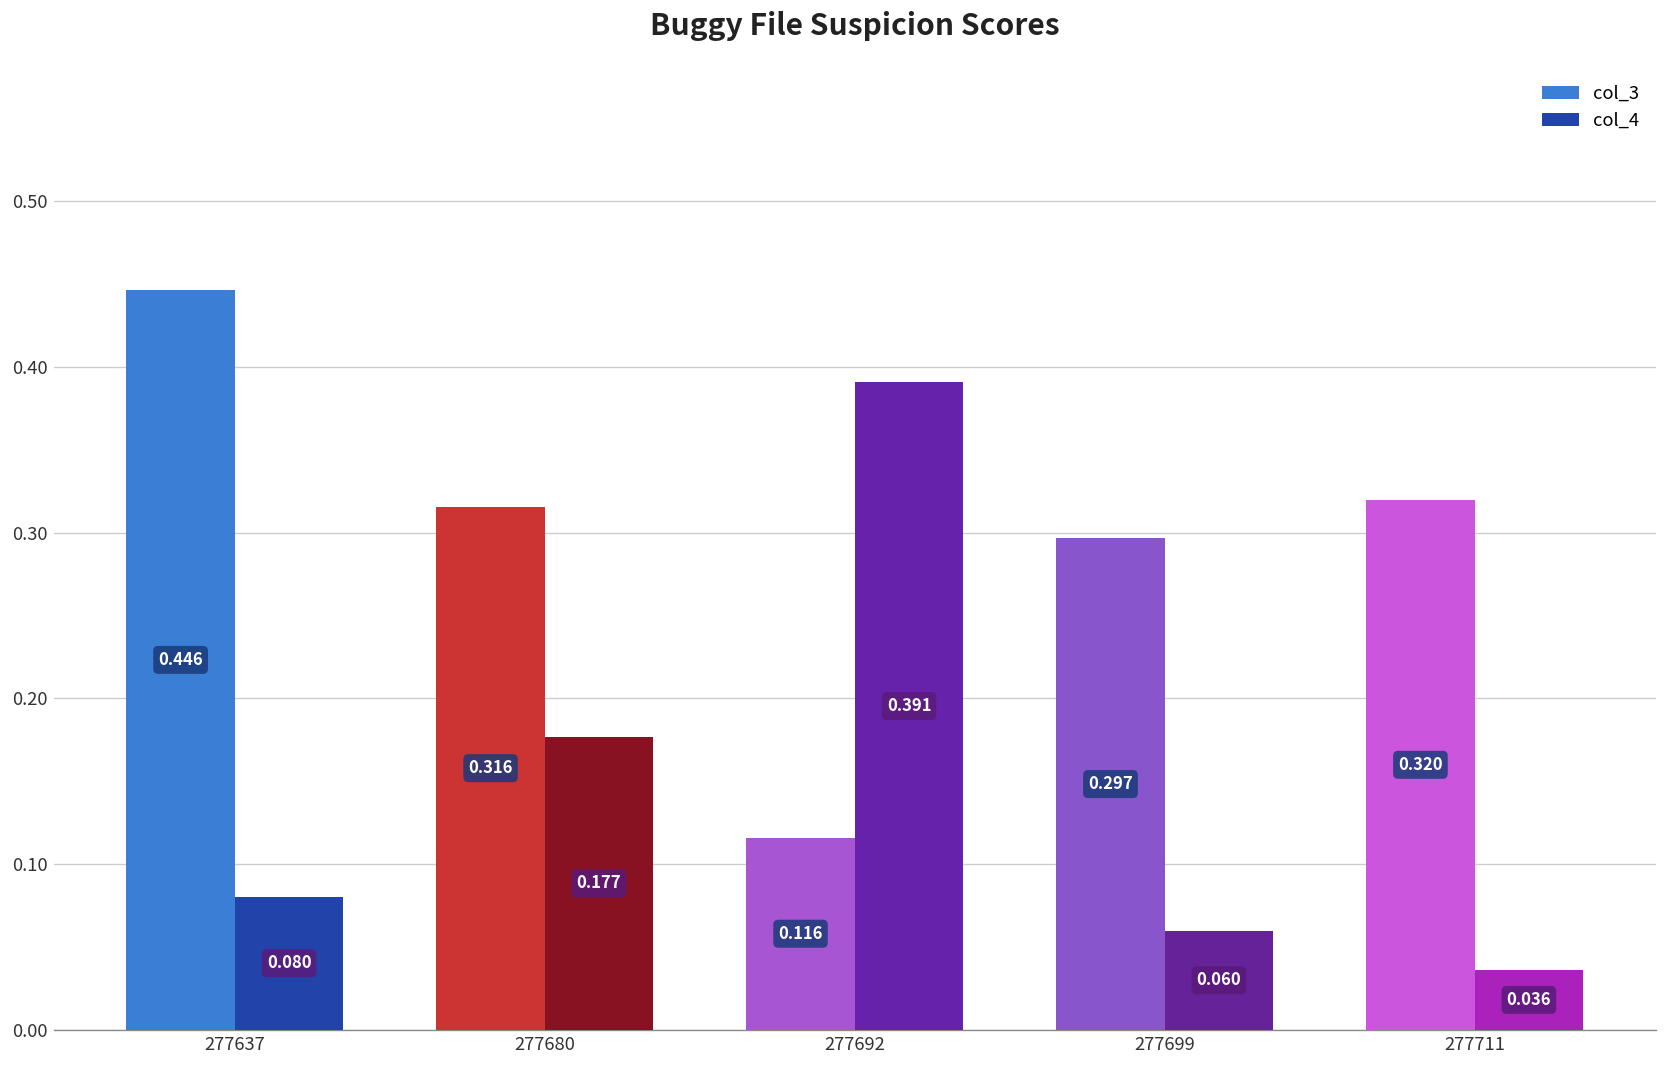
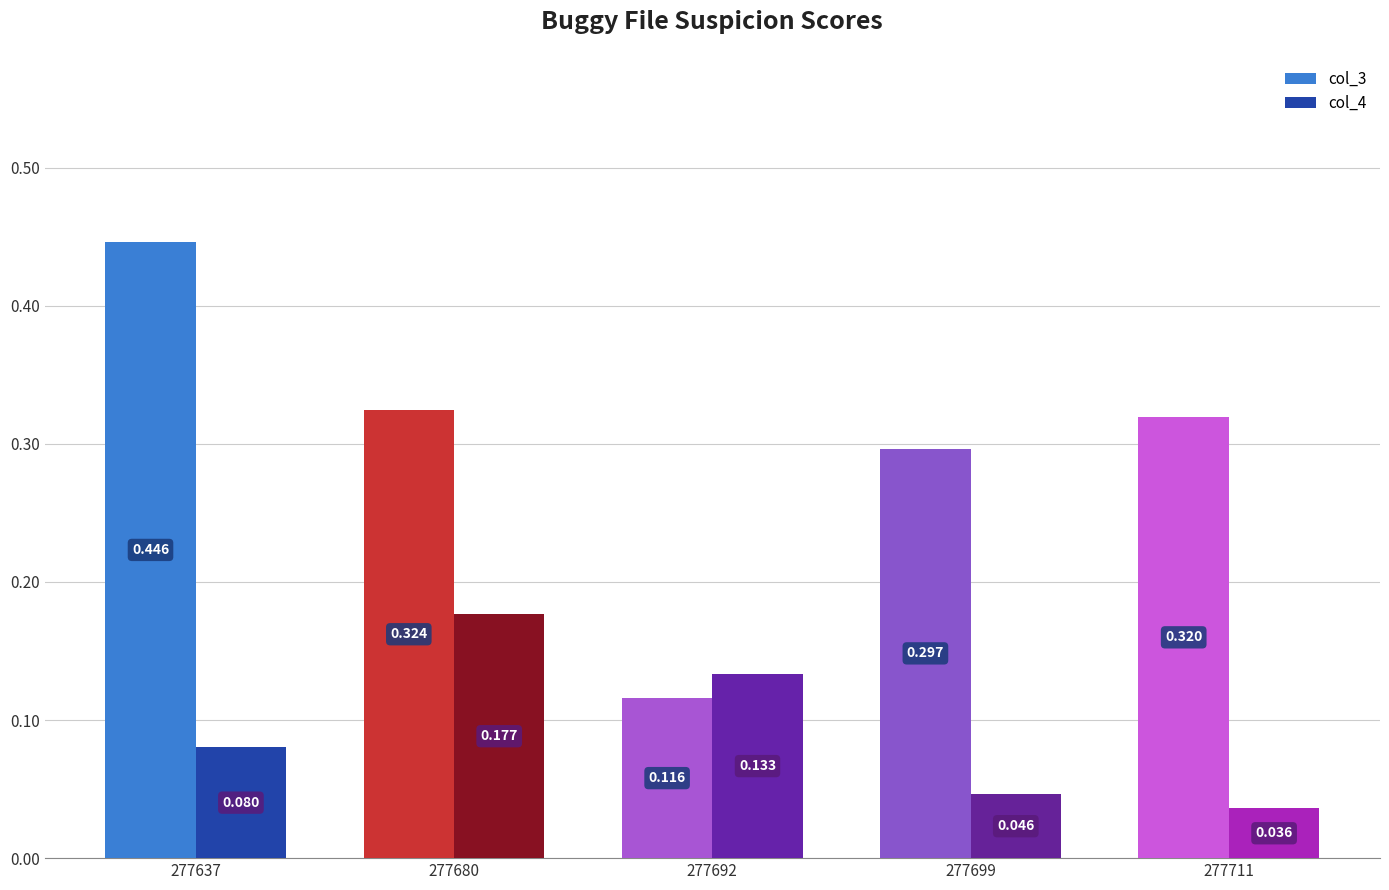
col_3, 277680: 0.316 -> 0.324
col_4, 277692: 0.391 -> 0.133
col_4, 277699: 0.060 -> 0.046
